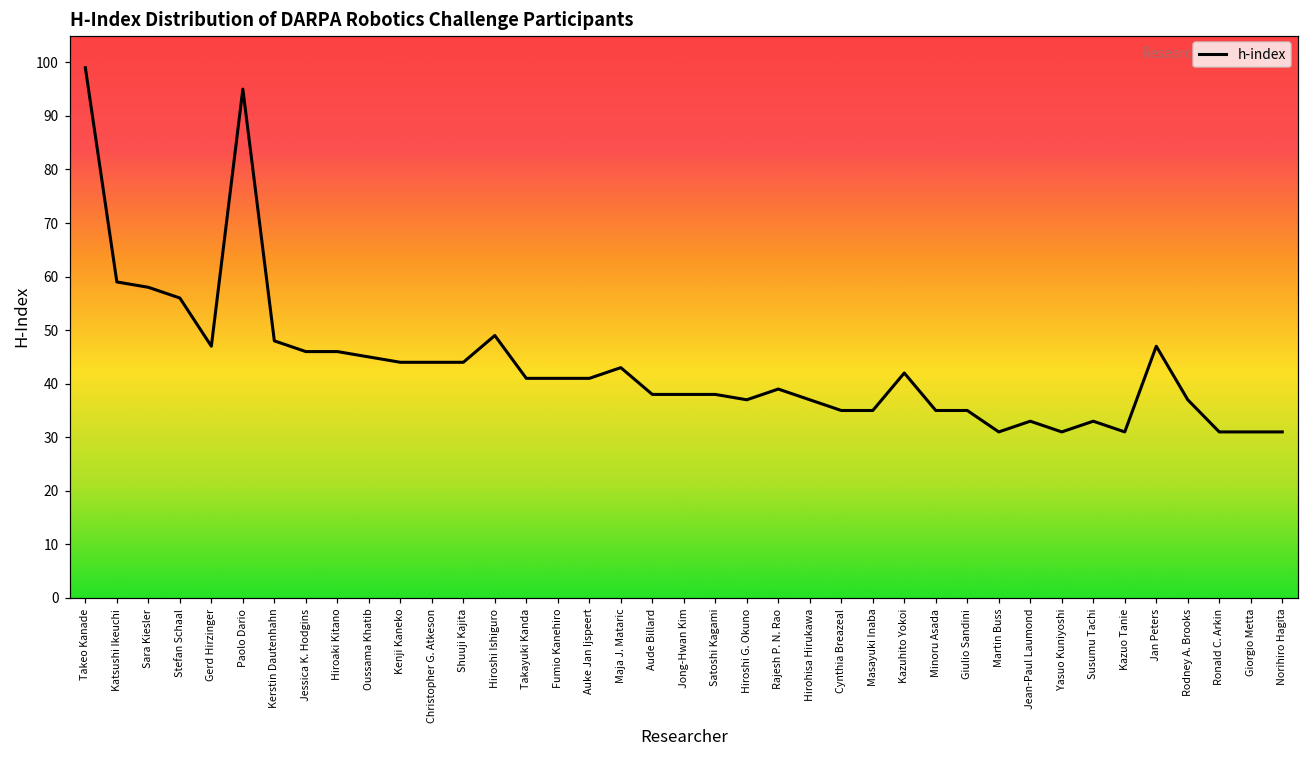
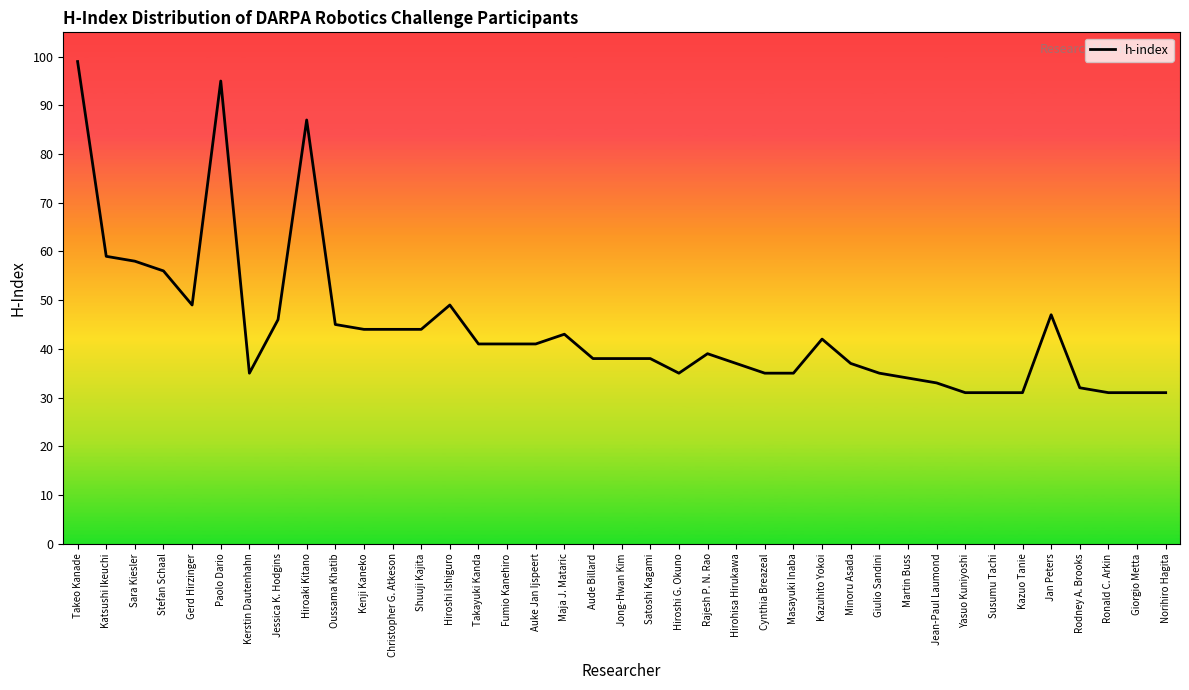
Gerd Hirzinger: 47 -> 49
Kerstin Dautenhahn: 48 -> 35
Hiroaki Kitano: 46 -> 87
Hiroshi G. Okuno: 37 -> 35
Minoru Asada: 35 -> 37
Martin Buss: 31 -> 34
Susumu Tachi: 33 -> 31
Rodney A. Brooks: 37 -> 32
